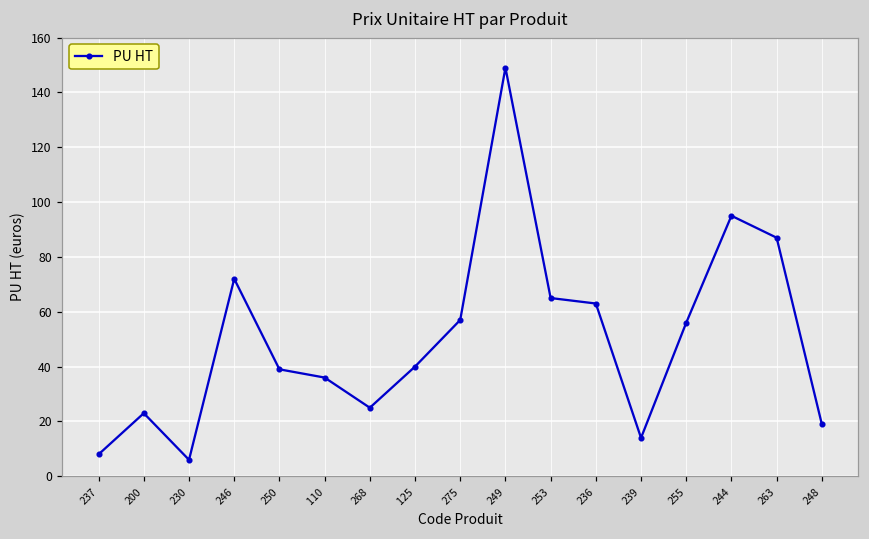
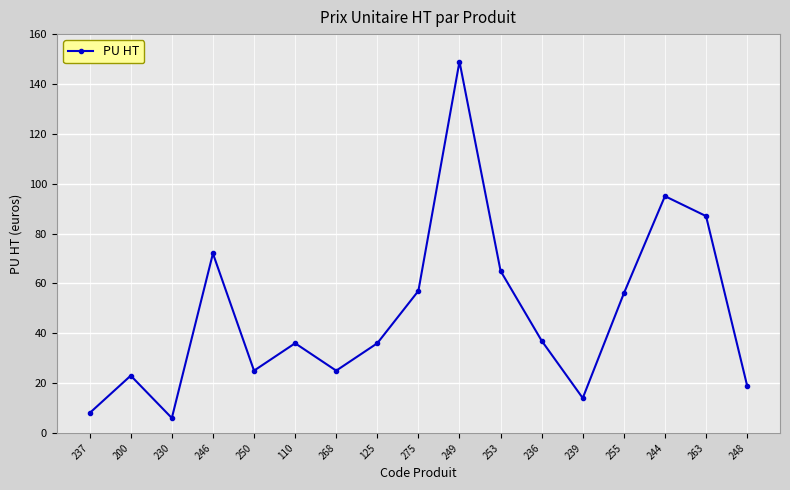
250: 39 -> 25
125: 40 -> 36
236: 63 -> 37
